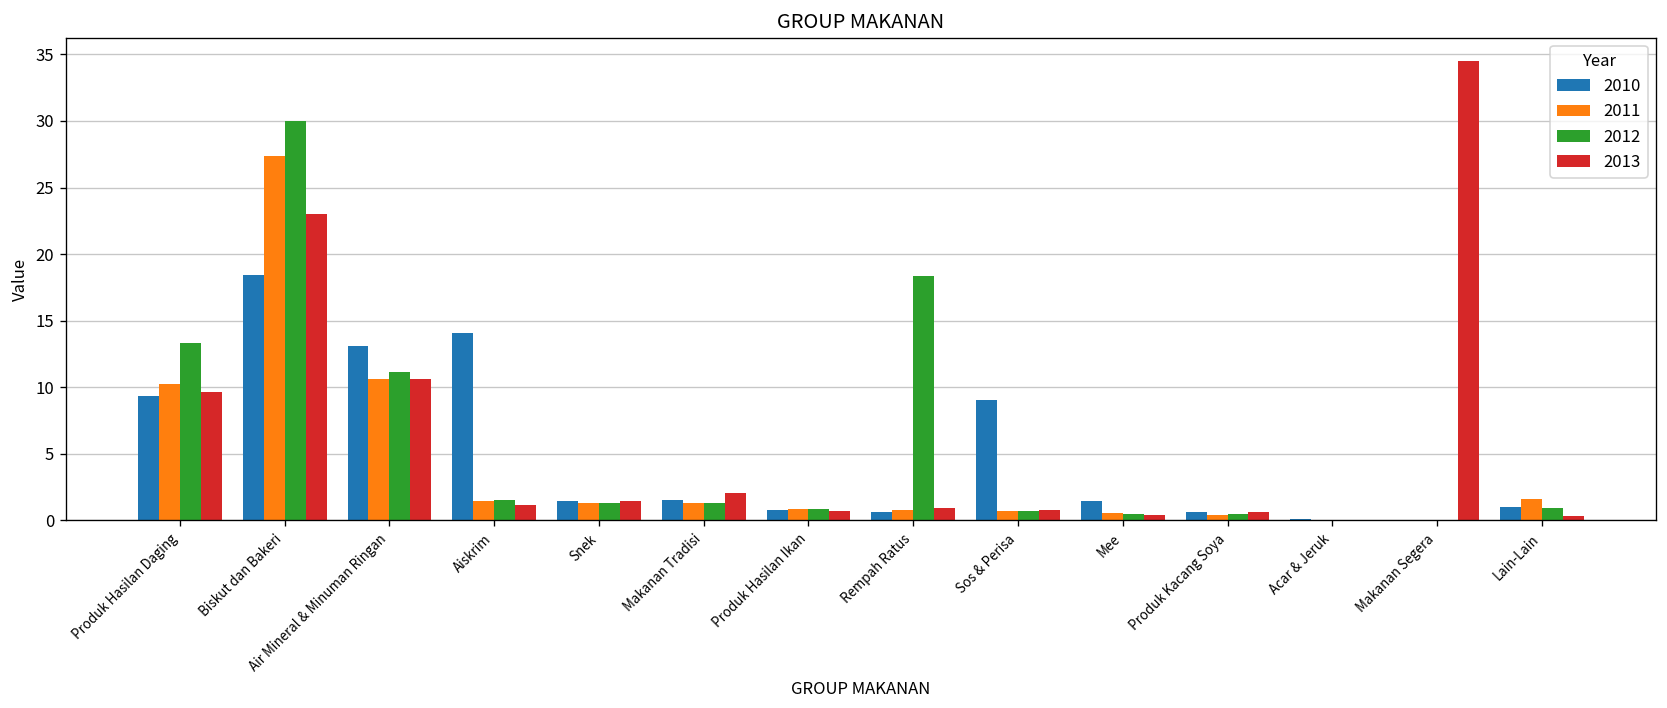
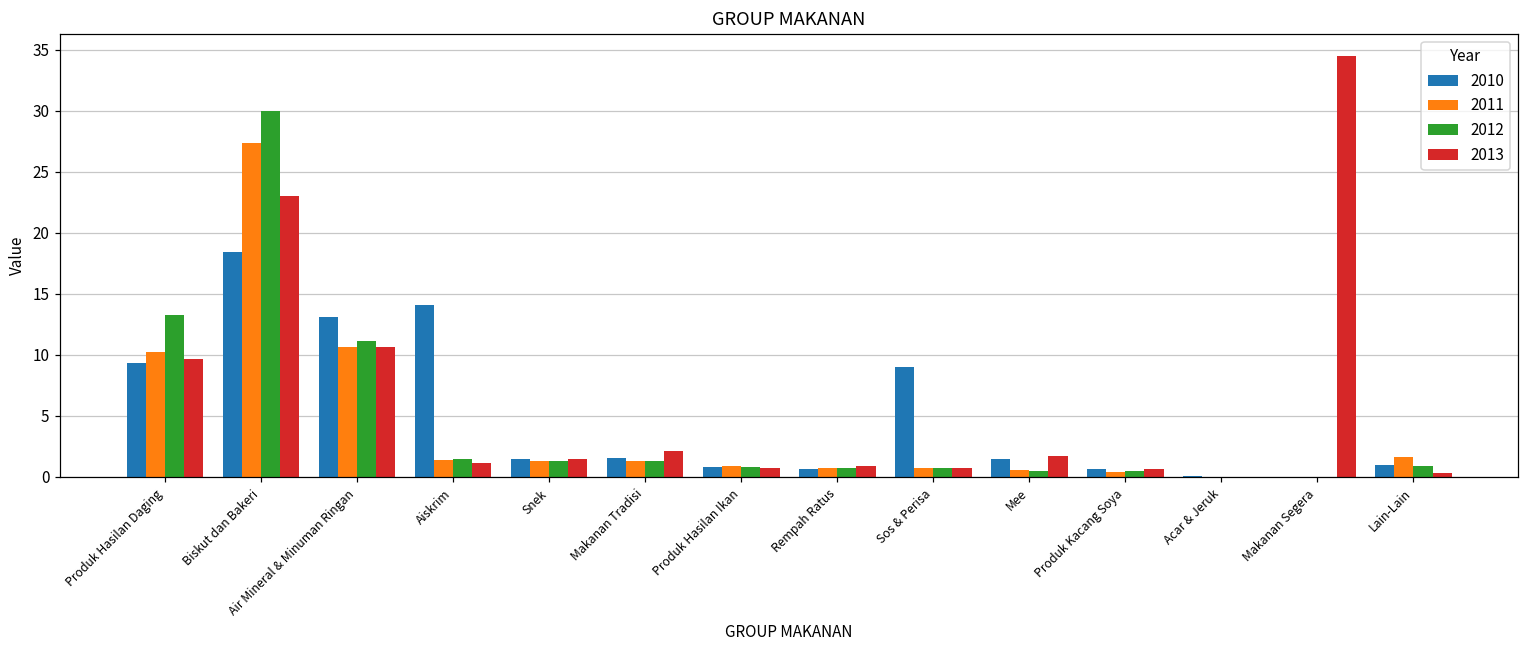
2012, Rempah Ratus: 18.4 -> 0.8
2013, Mee: 0.4 -> 1.7
